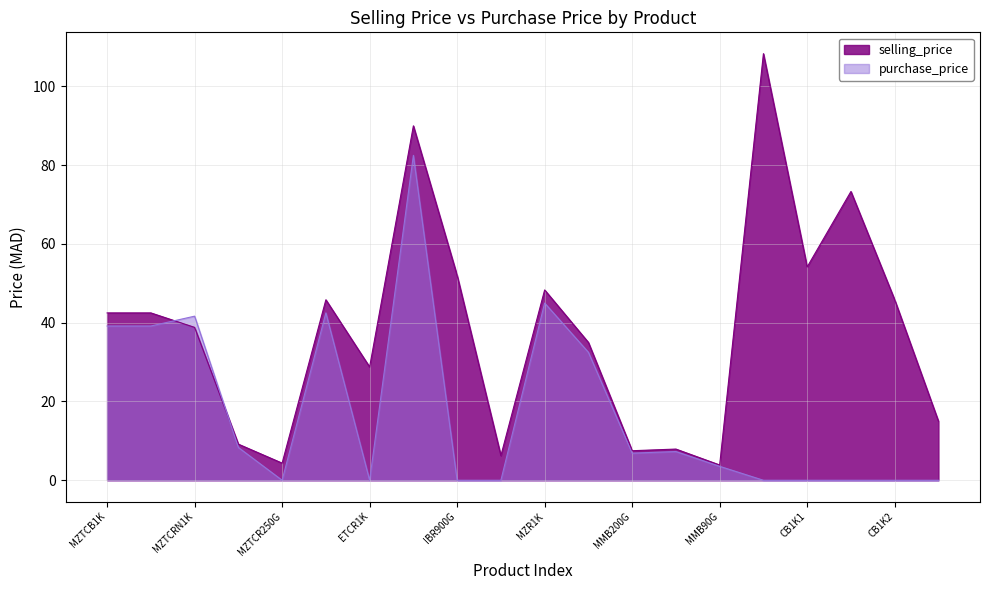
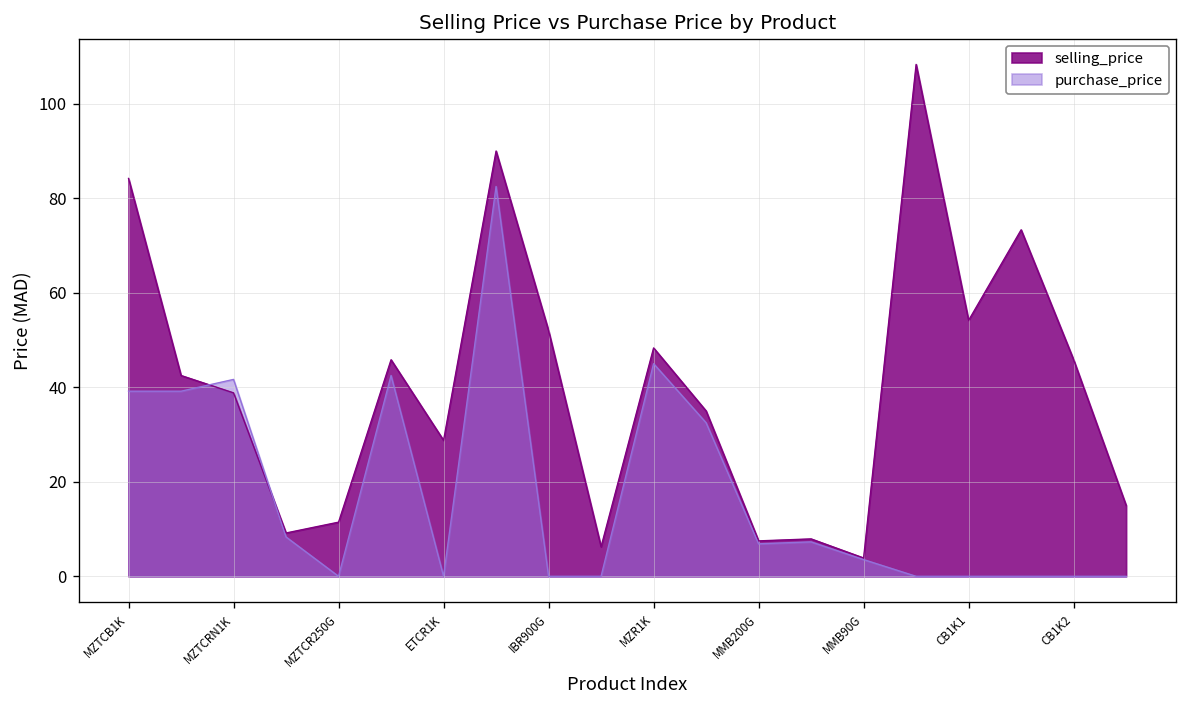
selling_price, MZTCB1K: 43 -> 84
selling_price, MZTCR250G: 4 -> 11
